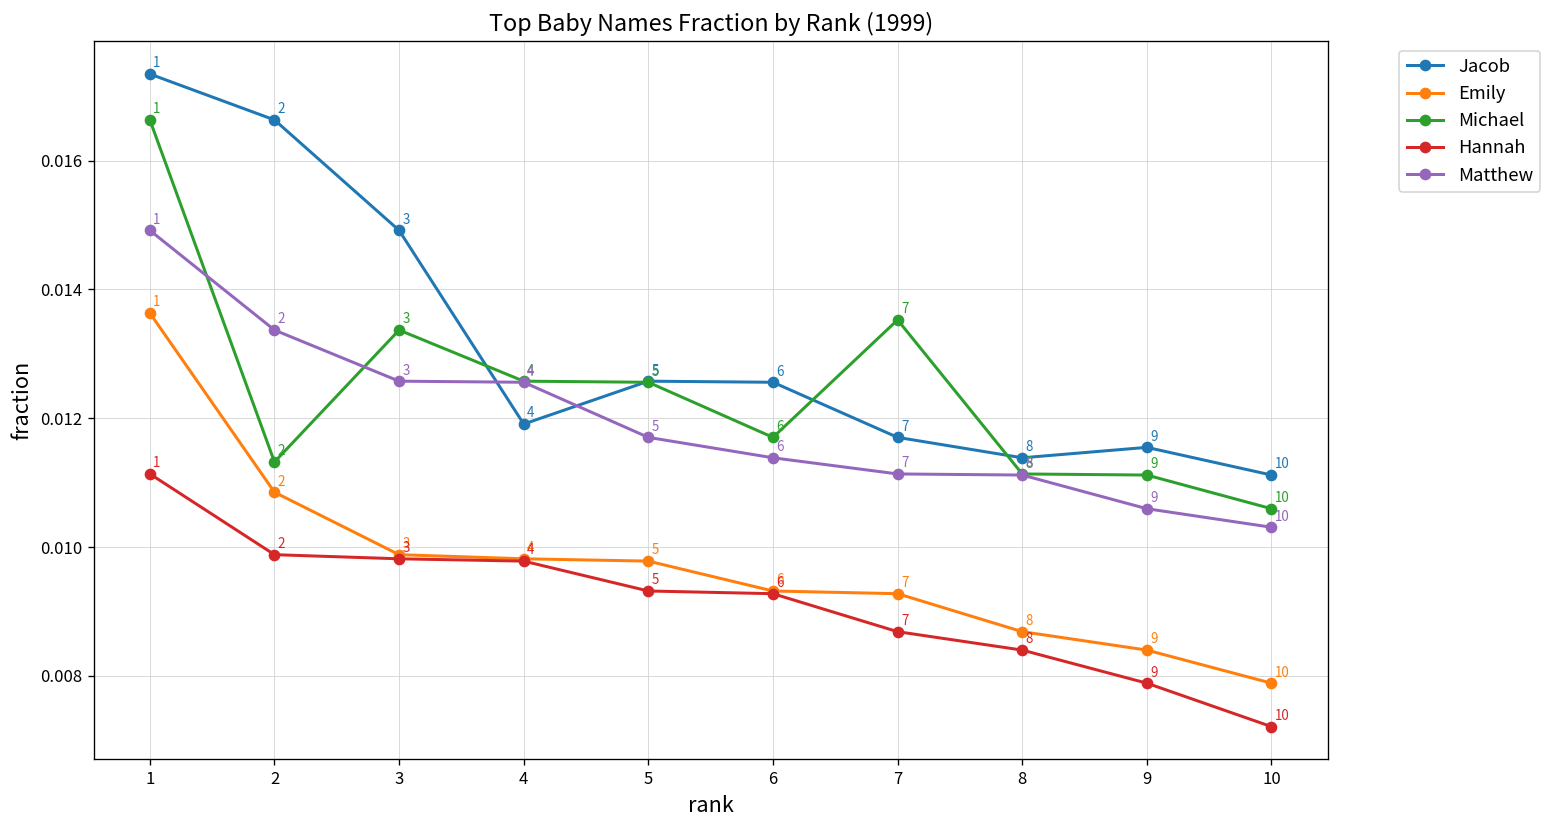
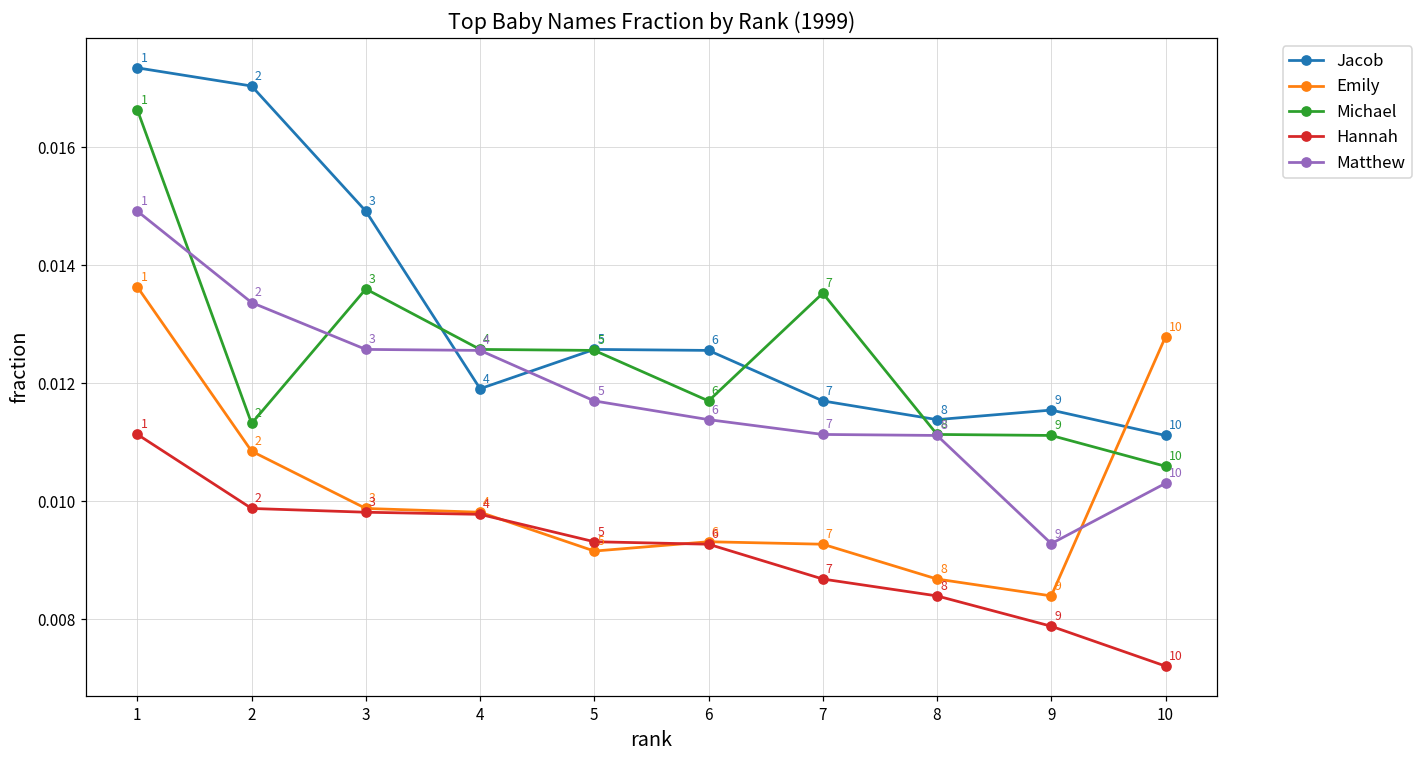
Jacob, 2: 0.0166 -> 0.0170
Michael, 3: 0.0134 -> 0.0136
Emily, 5: 0.0098 -> 0.0092
Matthew, 9: 0.0106 -> 0.0093
Emily, 10: 0.0079 -> 0.0128
